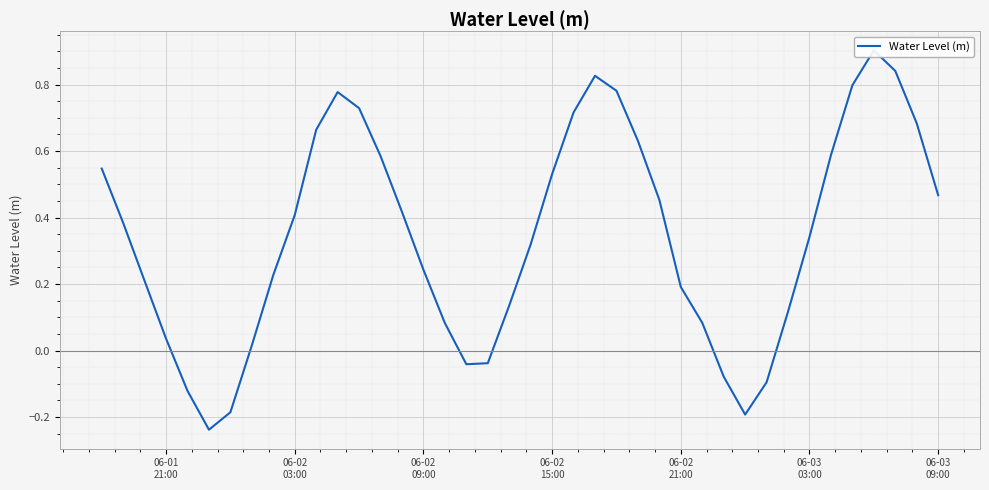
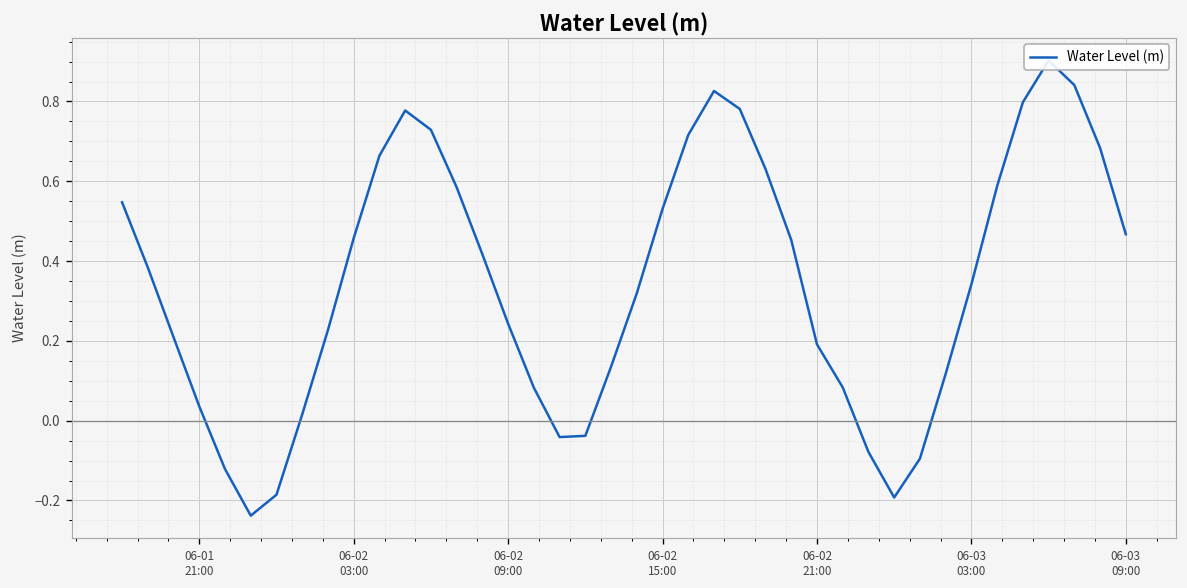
06-02 03:00: 0.41 -> 0.46
